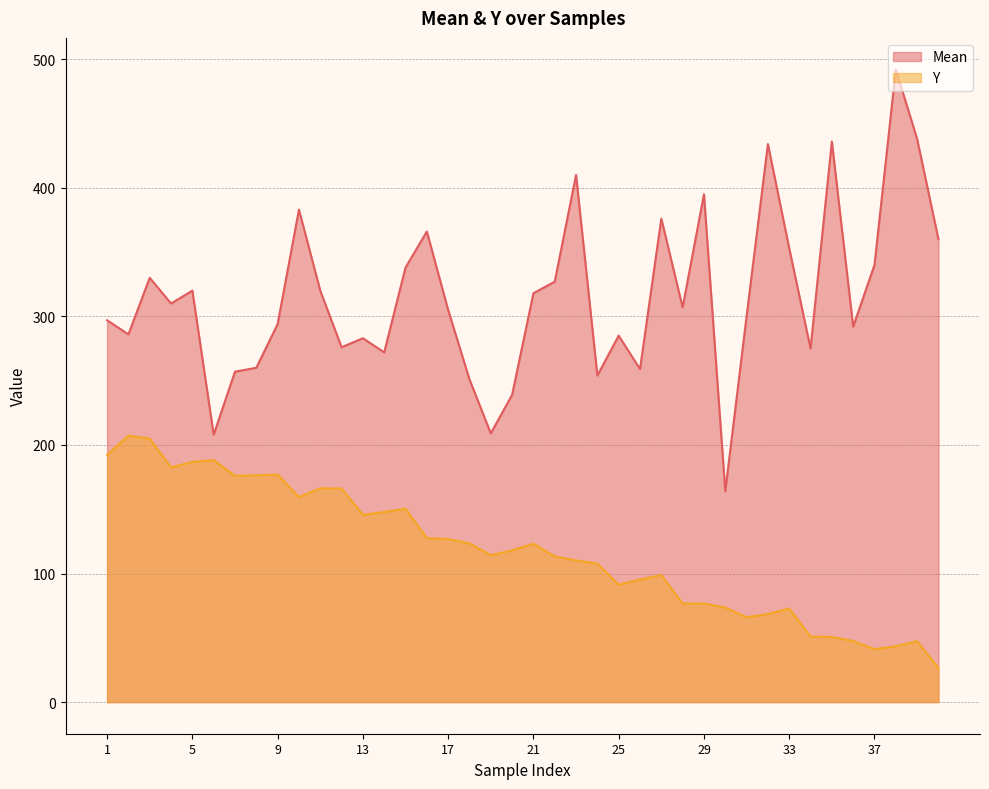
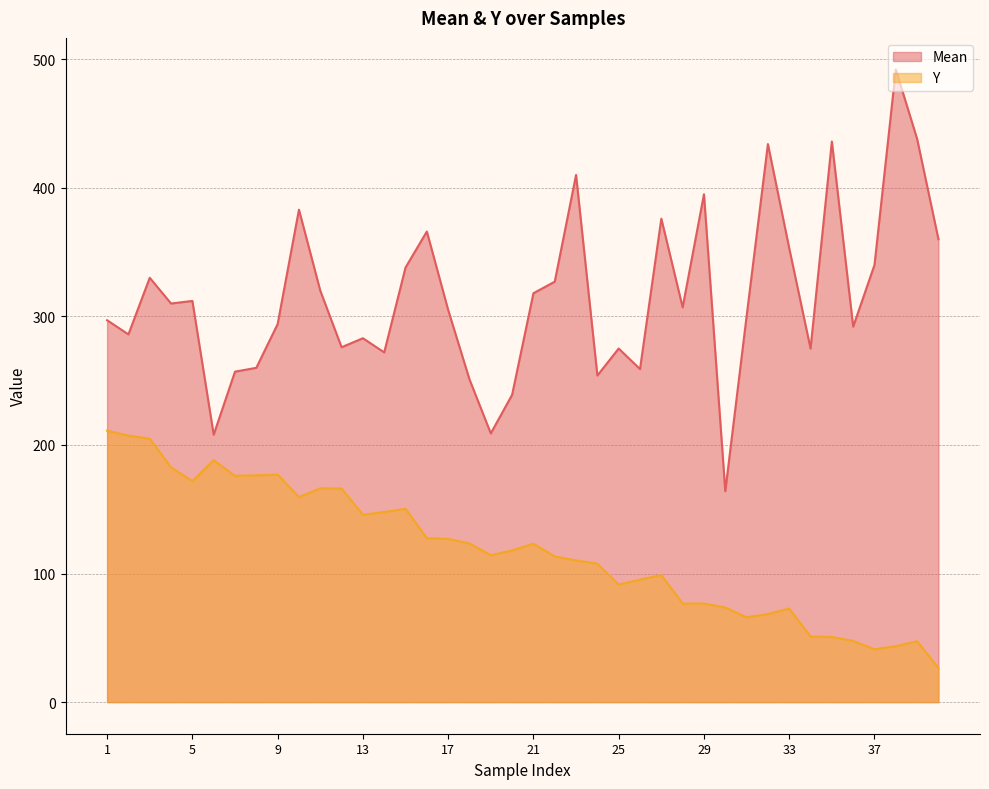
Y, 1: 192 -> 211
Mean, 5: 320 -> 312
Y, 5: 187 -> 172
Mean, 25: 285 -> 275
